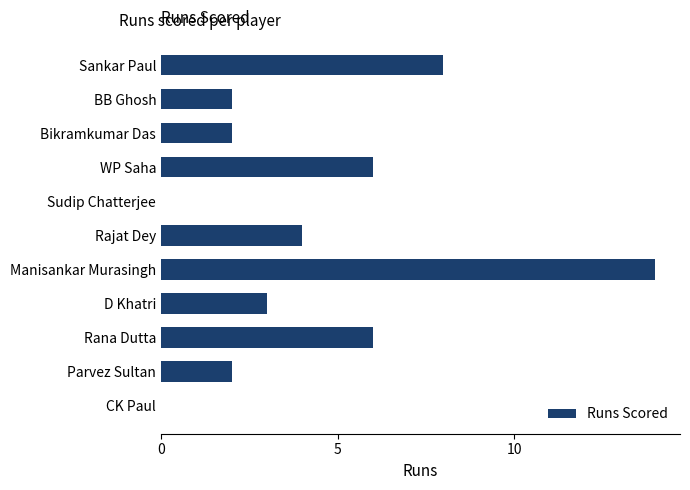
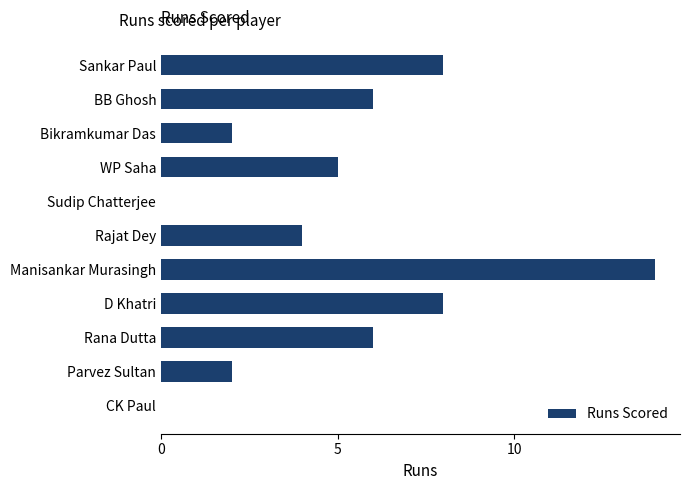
BB Ghosh: 2 -> 6
WP Saha: 6 -> 5
D Khatri: 3 -> 8
